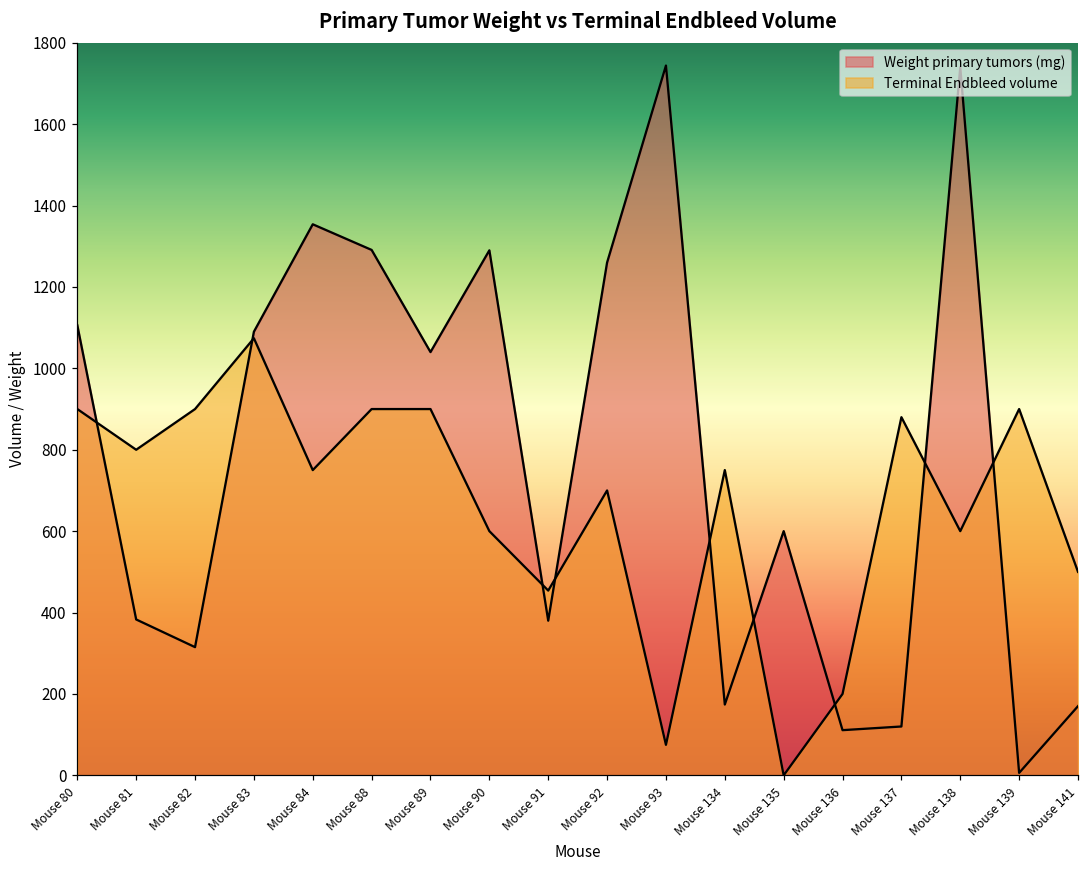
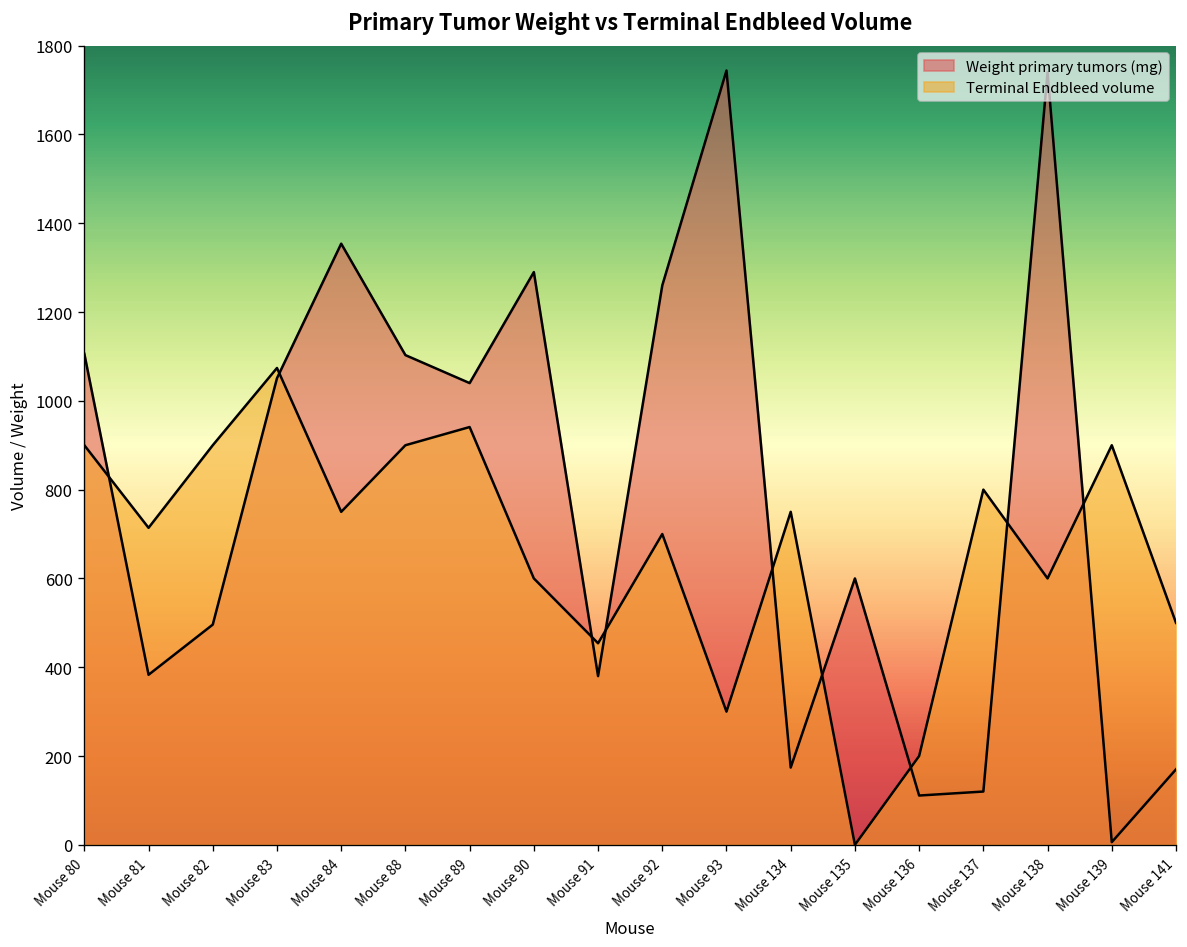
Terminal Endbleed volume, Mouse 81: 800 -> 710
Weight primary tumors (mg), Mouse 82: 320 -> 500
Weight primary tumors (mg), Mouse 83: 1090 -> 1050
Weight primary tumors (mg), Mouse 88: 1290 -> 1100
Terminal Endbleed volume, Mouse 89: 900 -> 940
Terminal Endbleed volume, Mouse 93: 80 -> 300
Terminal Endbleed volume, Mouse 137: 880 -> 800
